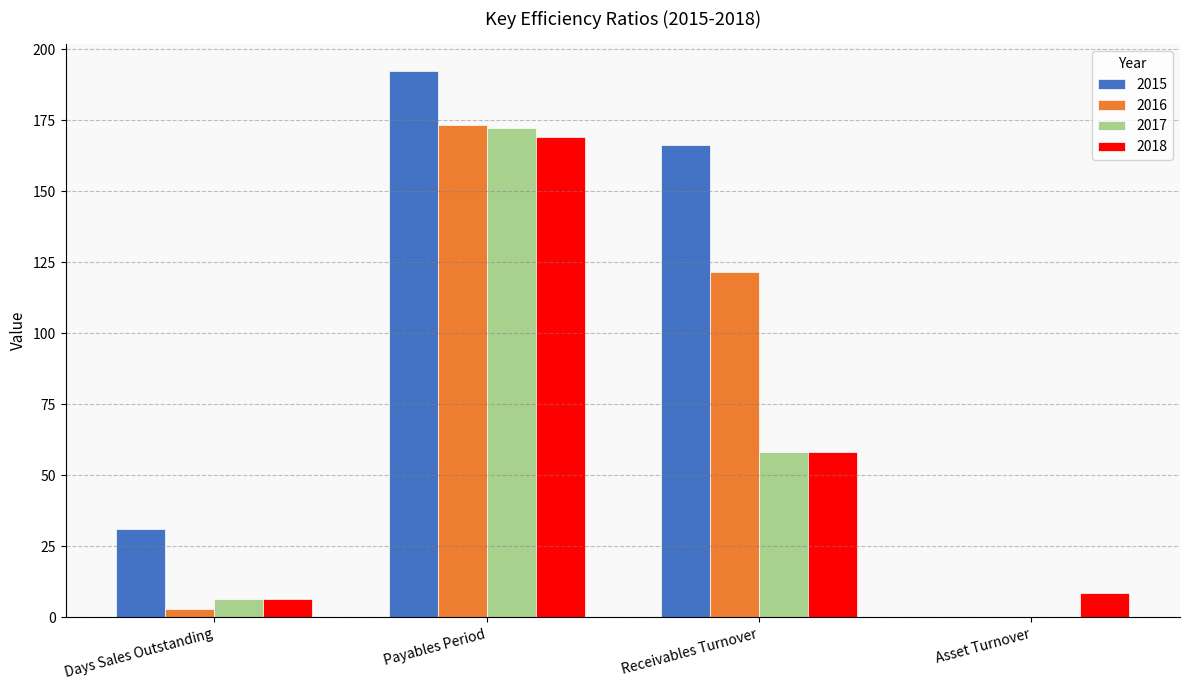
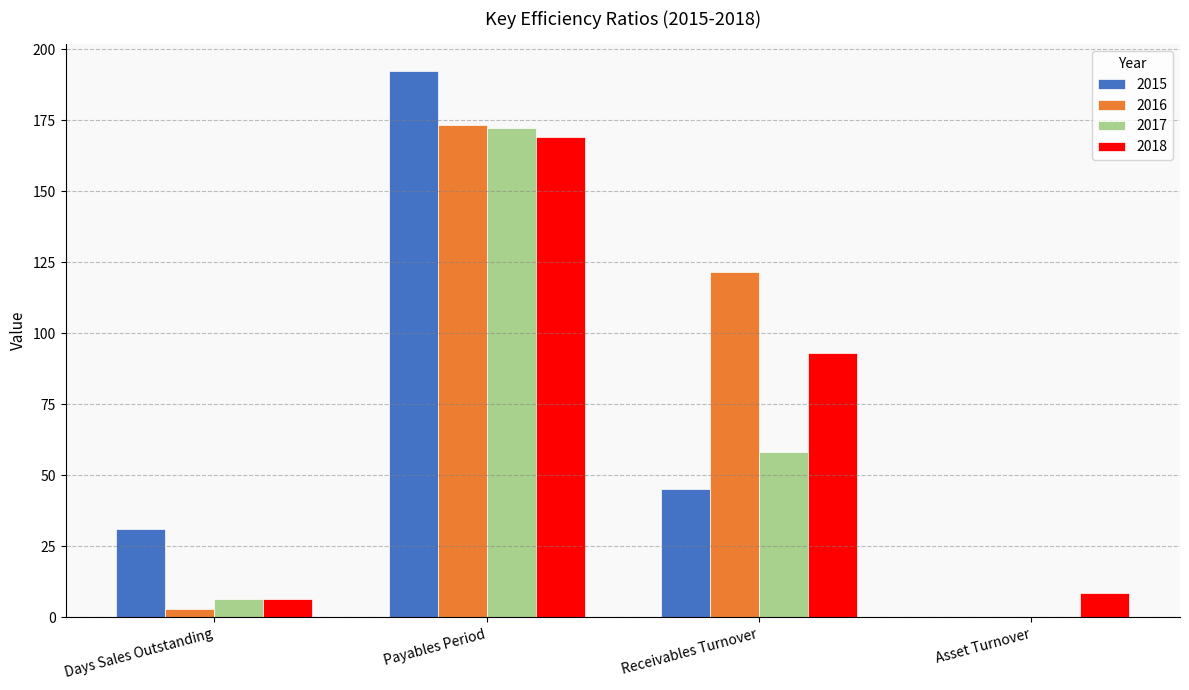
2015, Receivables Turnover: 166 -> 45
2018, Receivables Turnover: 58 -> 93
